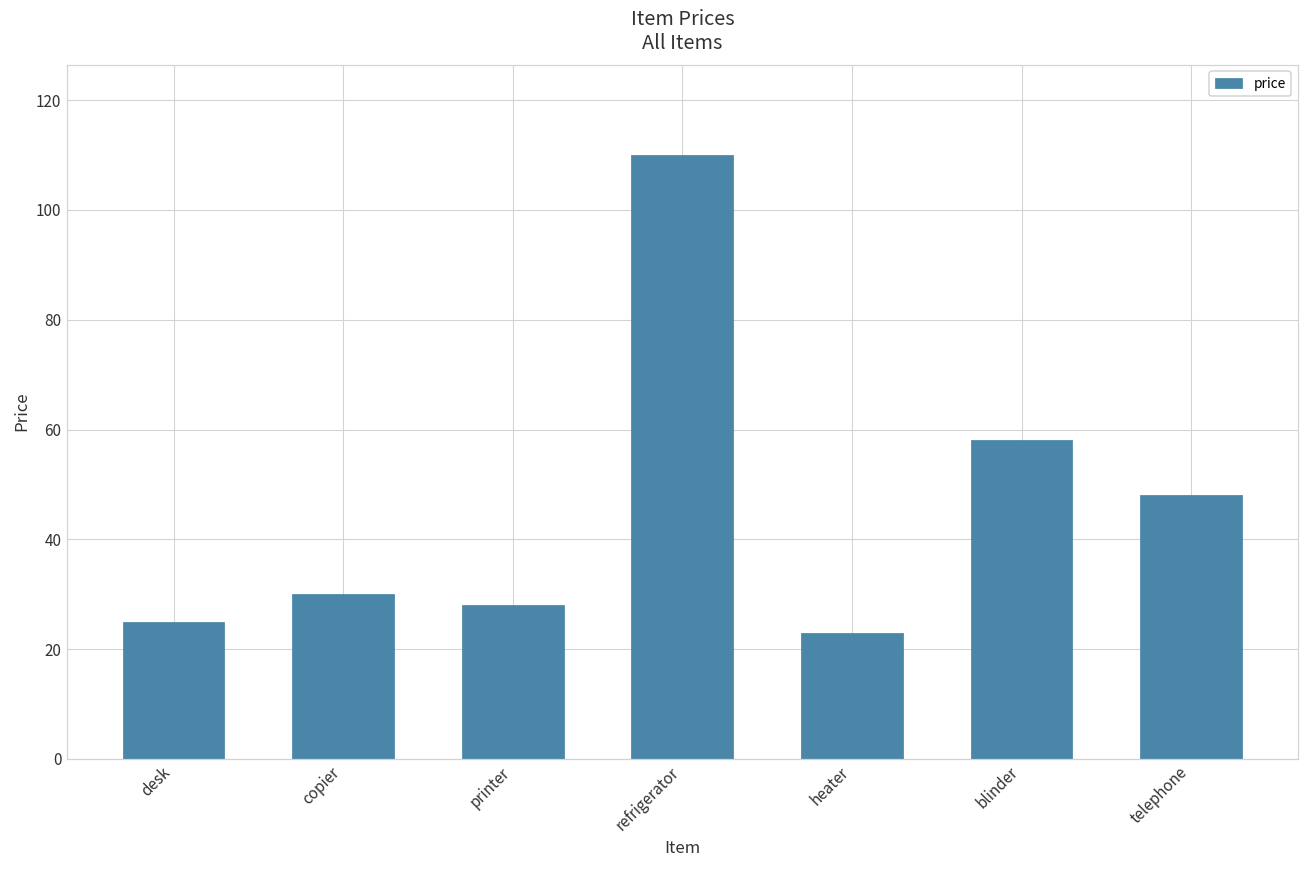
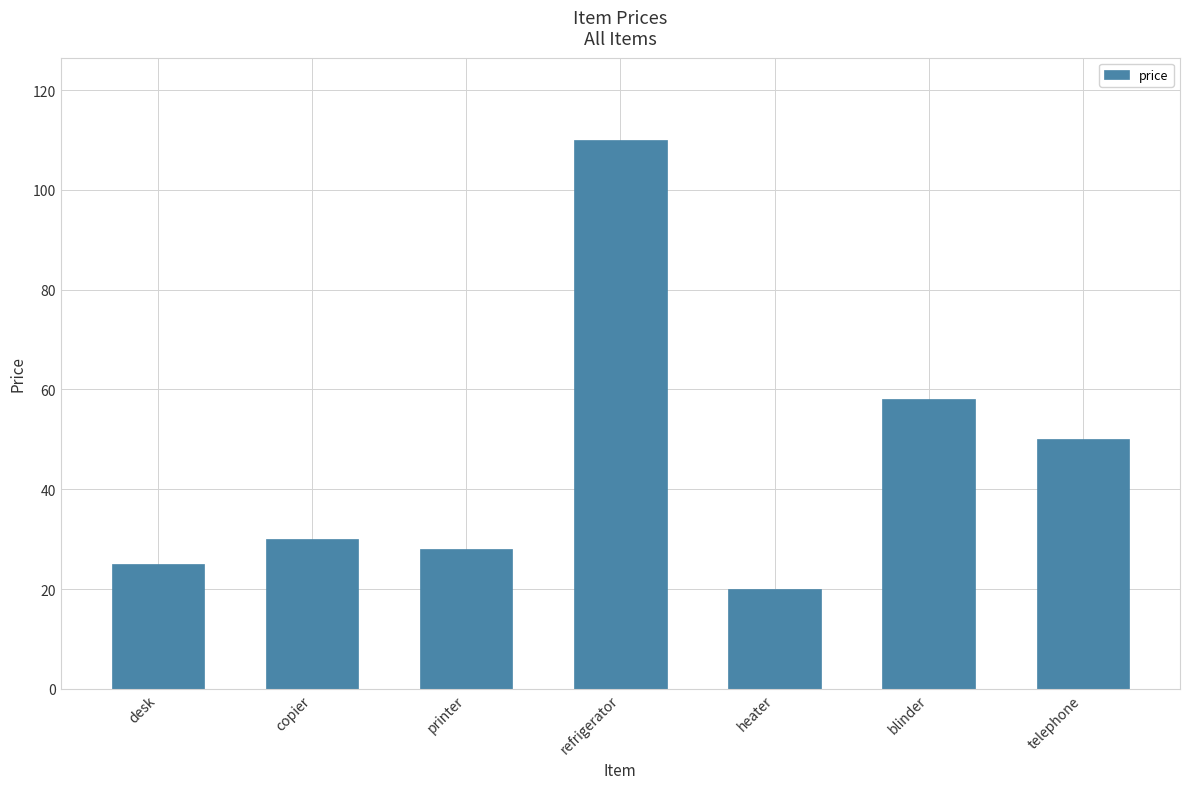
heater: 23 -> 20
telephone: 48 -> 50
